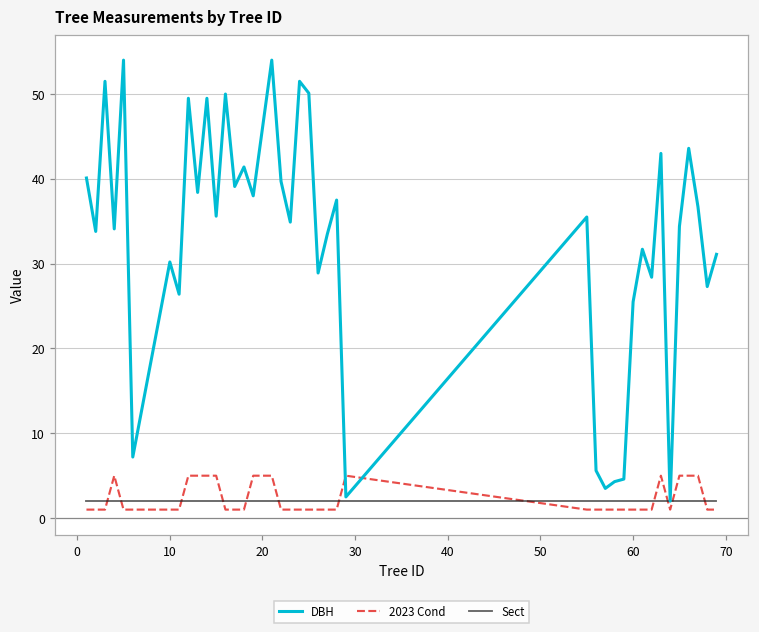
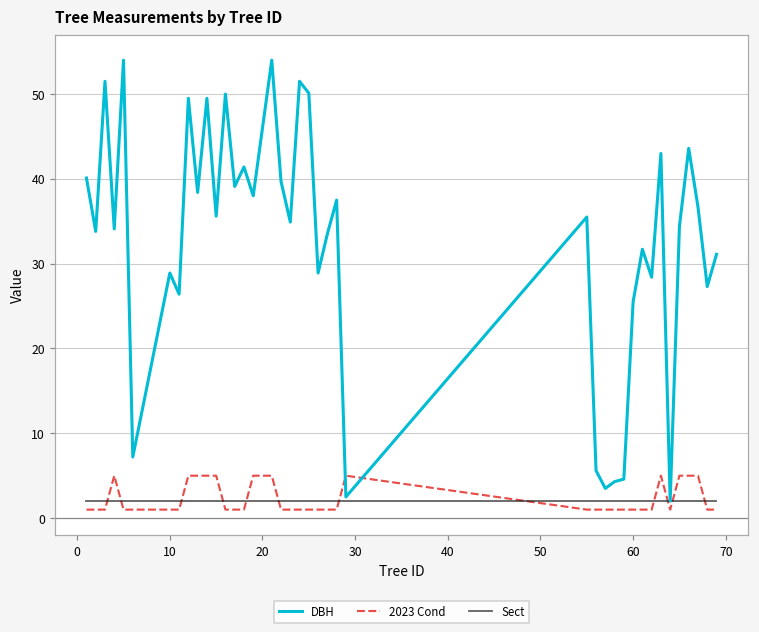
DBH, 10: 30 -> 29
